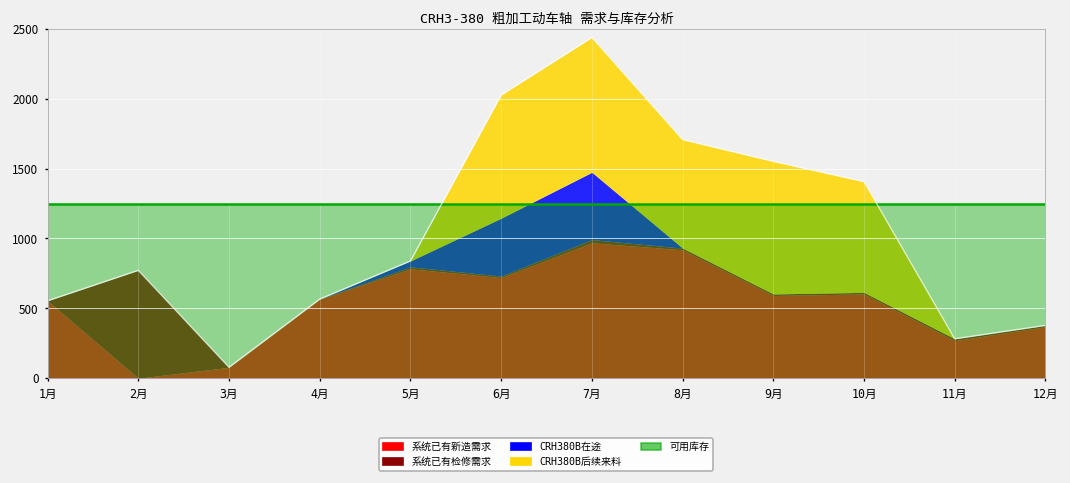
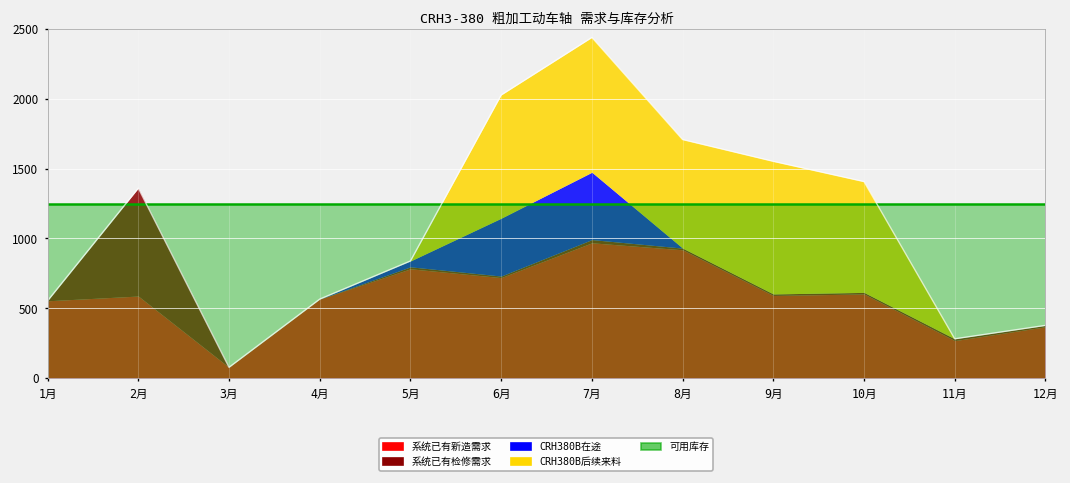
系统已有新造需求, 2月: 0 -> 590
